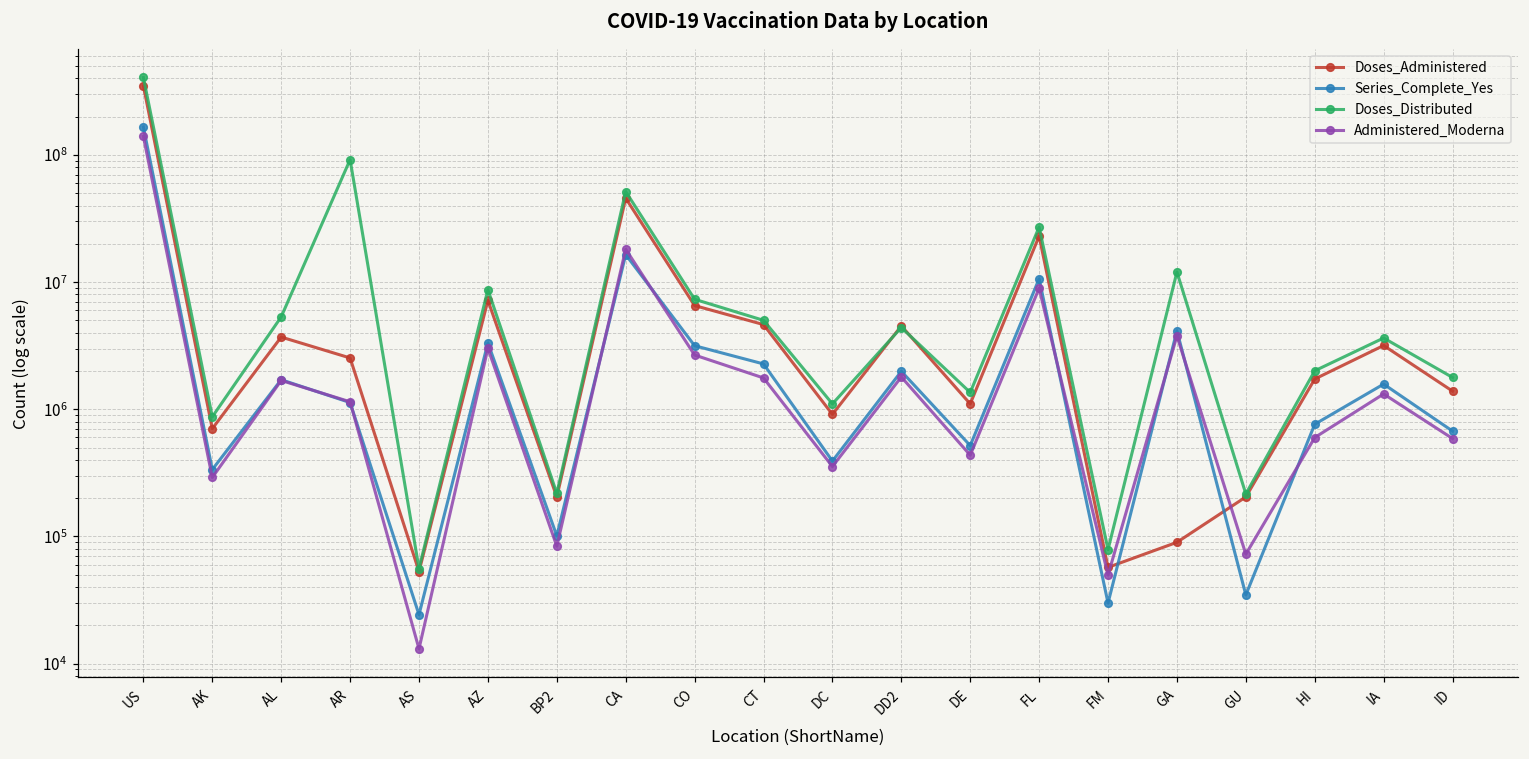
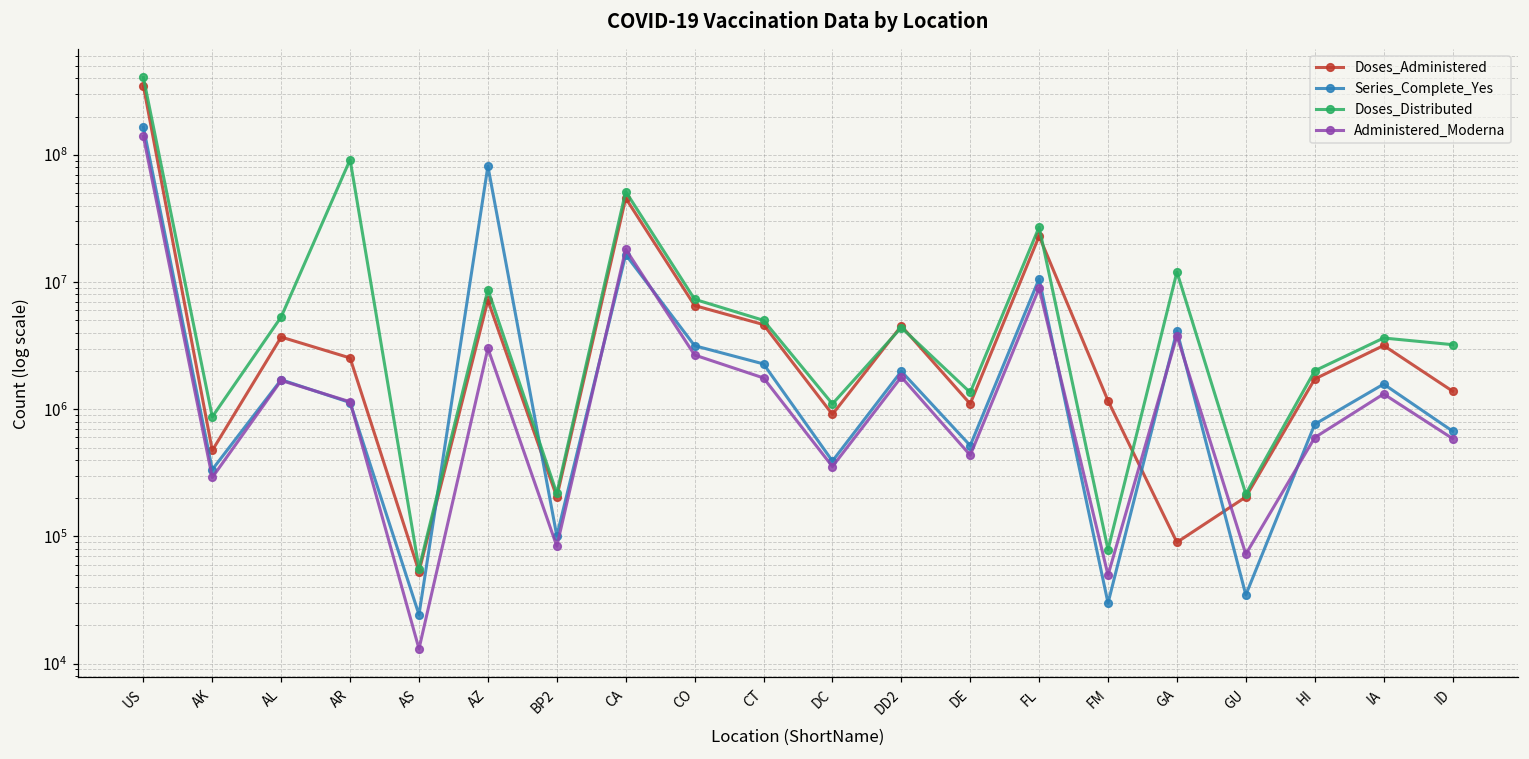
Doses_Administered, AK: 700000 -> 470000
Series_Complete_Yes, AZ: 3300000 -> 80000000
Doses_Administered, FM: 60000 -> 1200000
Doses_Distributed, ID: 1800000 -> 3200000
